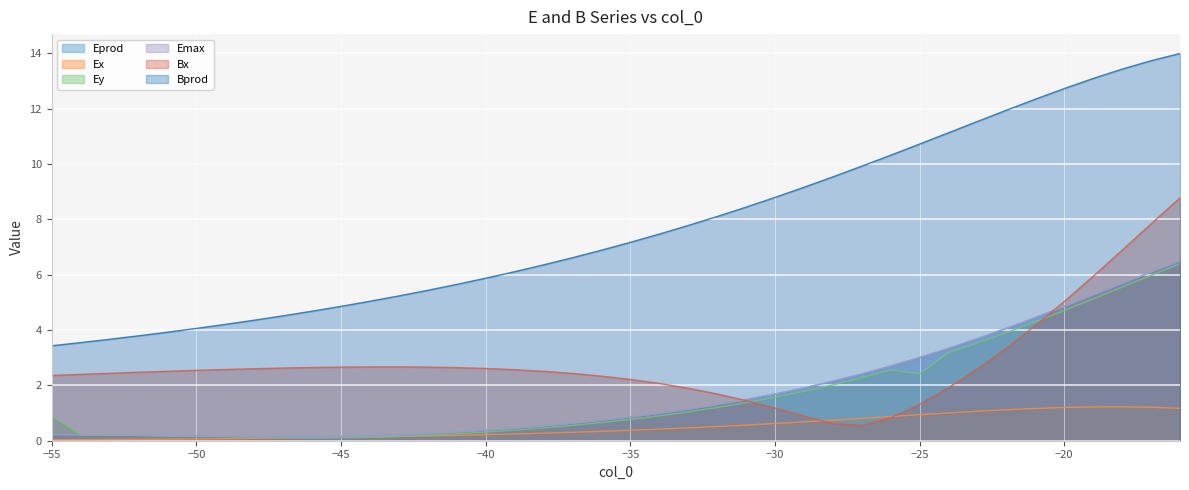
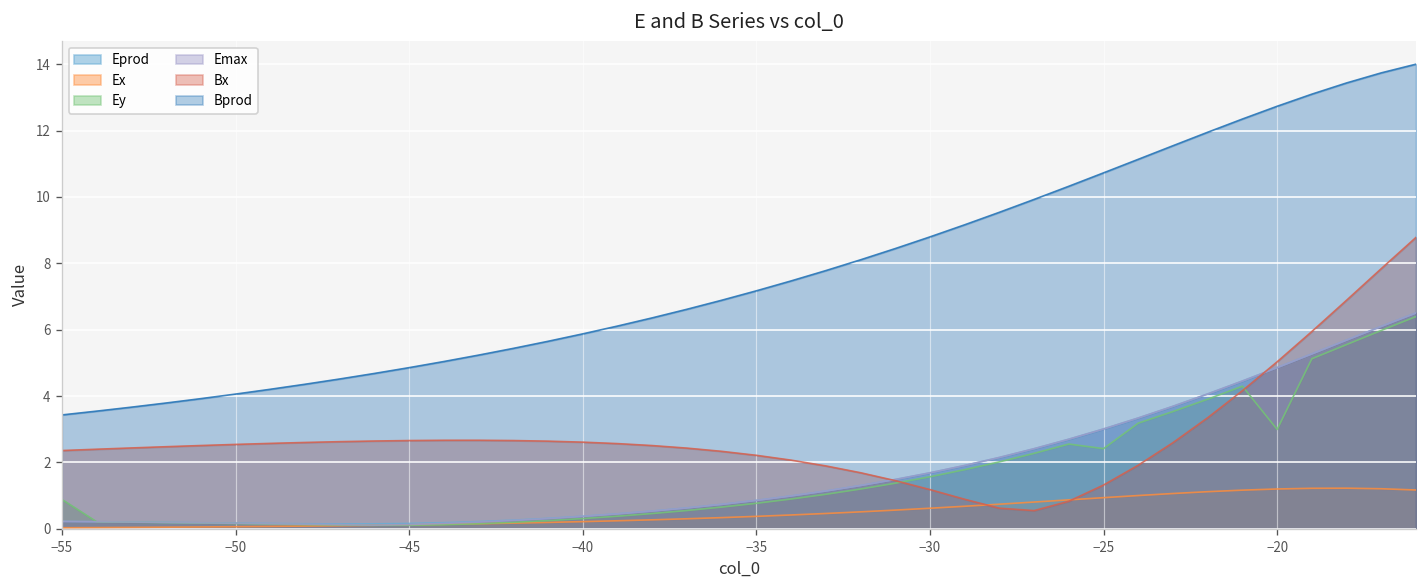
Ey, −20: 4.7 -> 3.0
